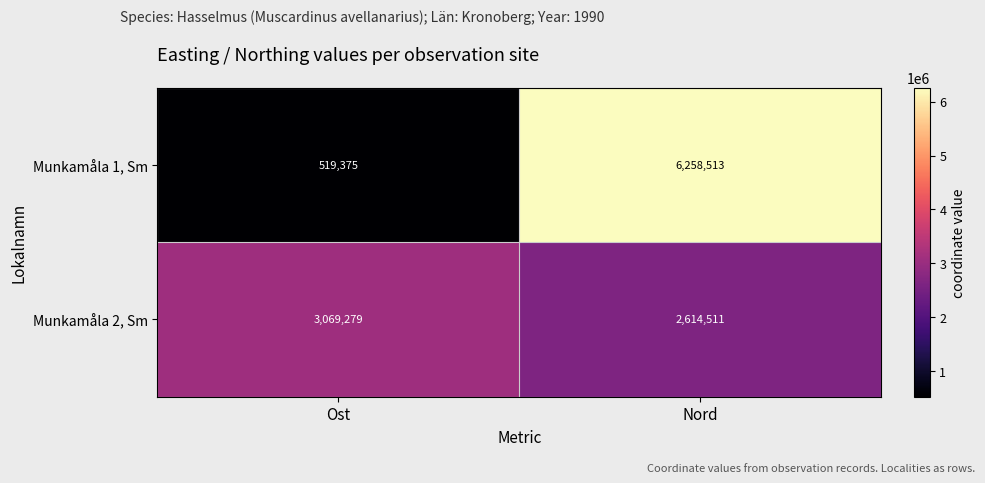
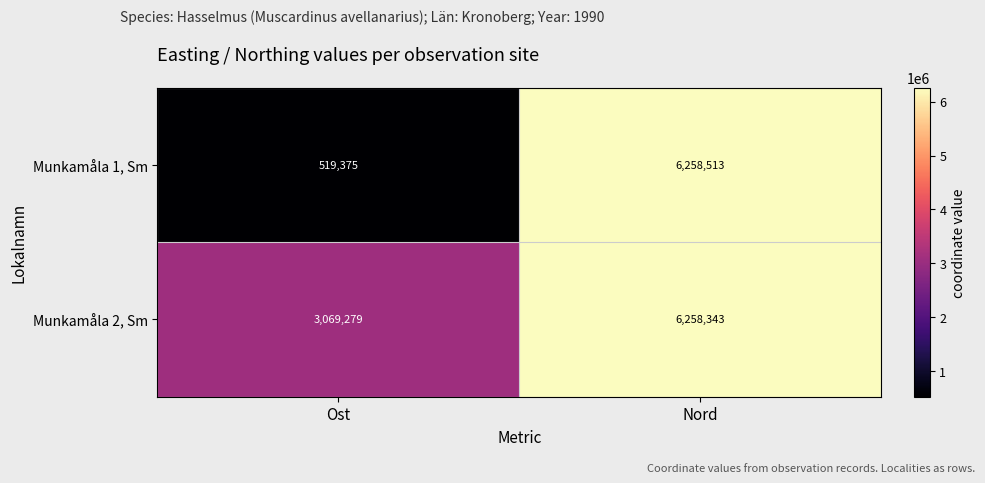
Munkamåla 2, Sm, Nord: 2,614,511 -> 6,258,343
